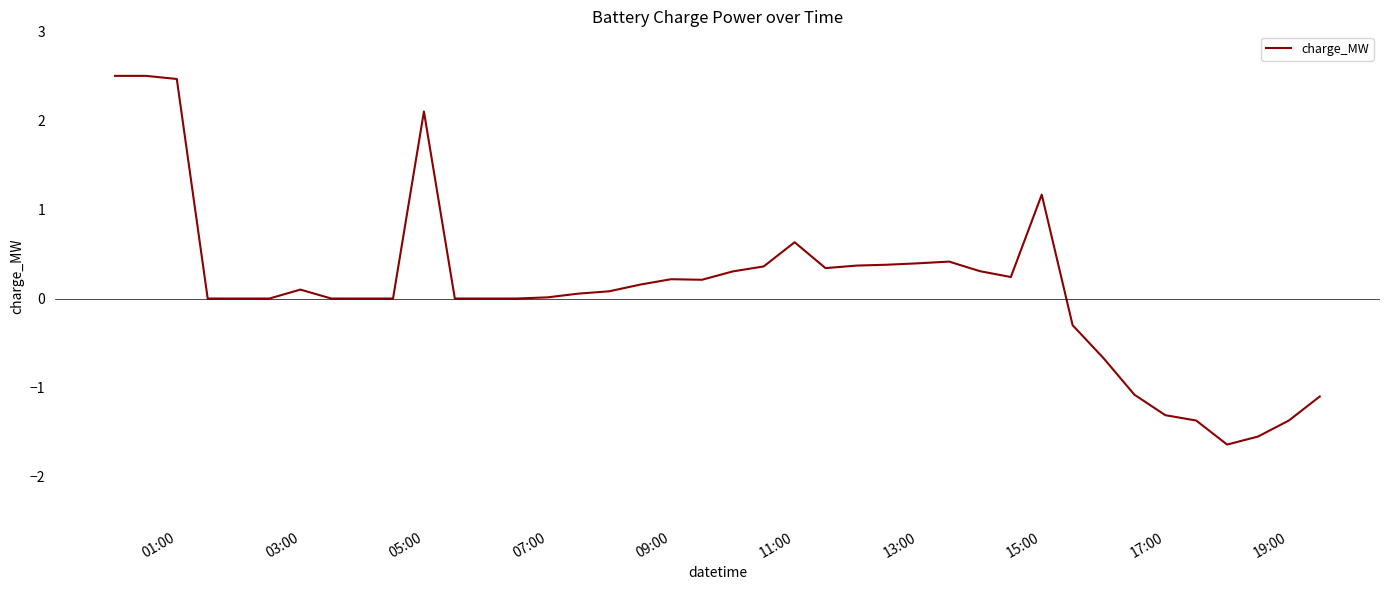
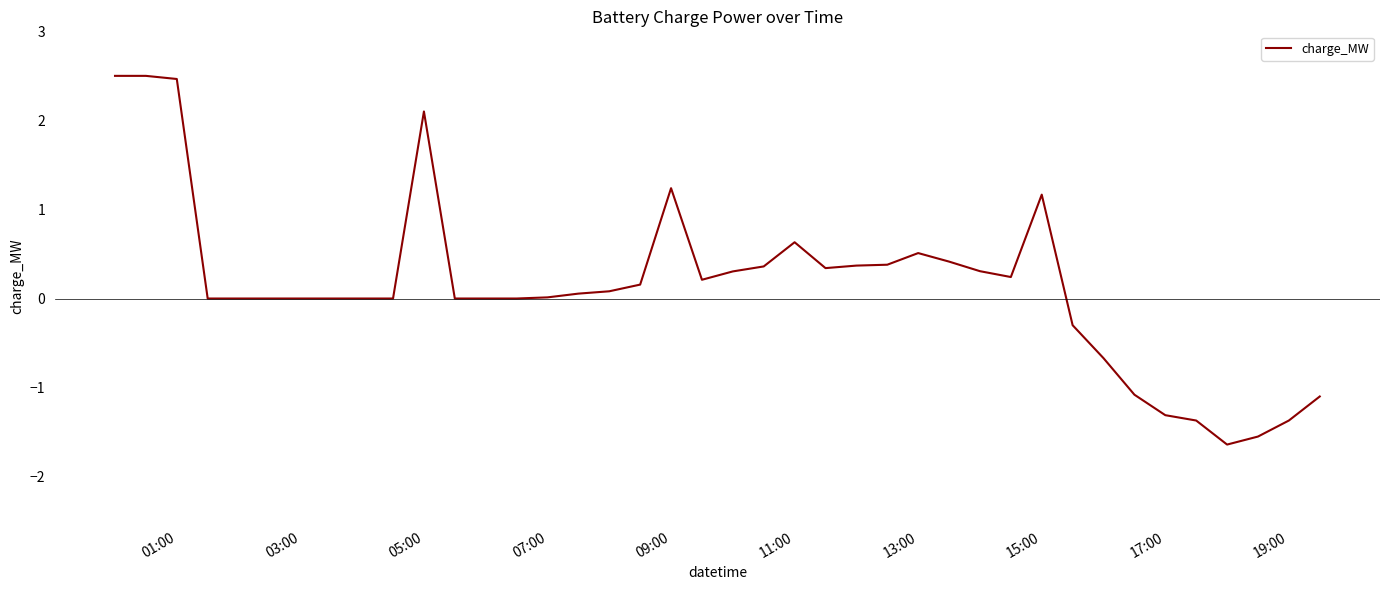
03:00: 0.1 -> 0.0
09:00: 0.2 -> 1.2
13:00: 0.4 -> 0.5
